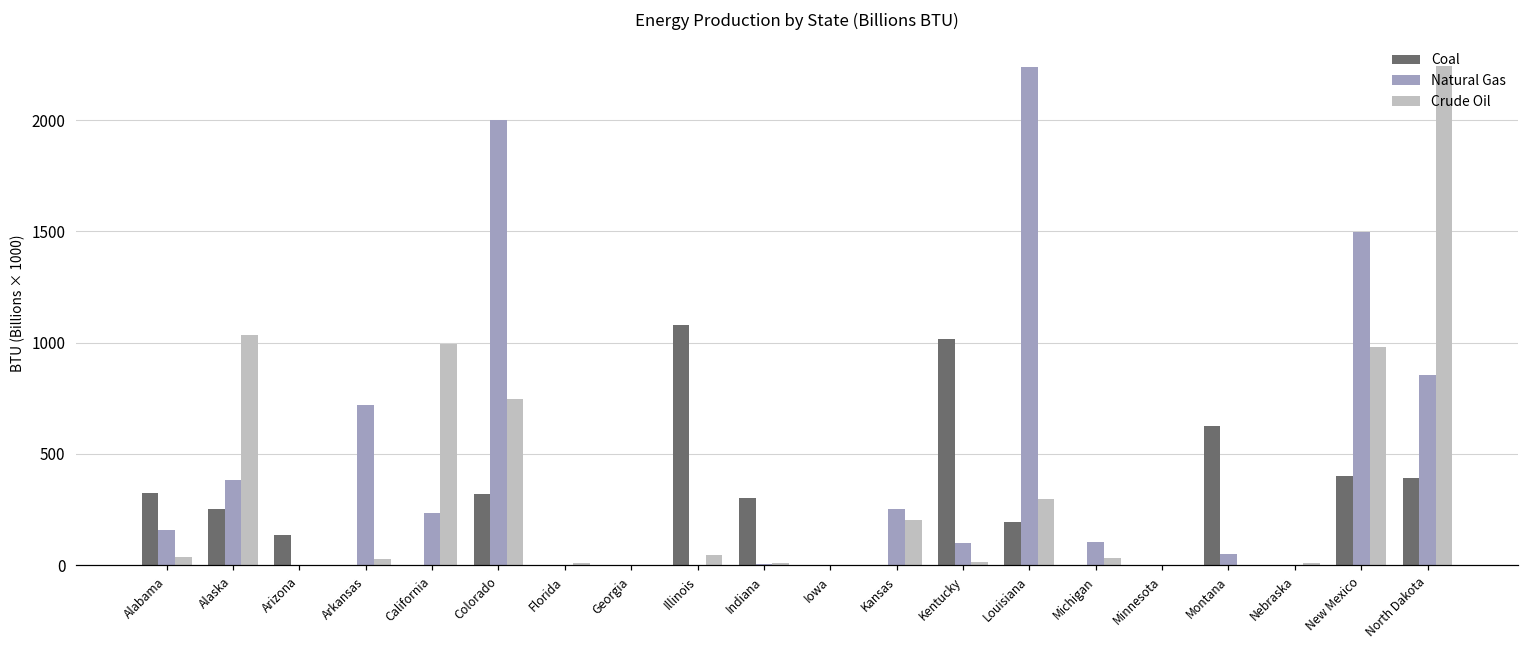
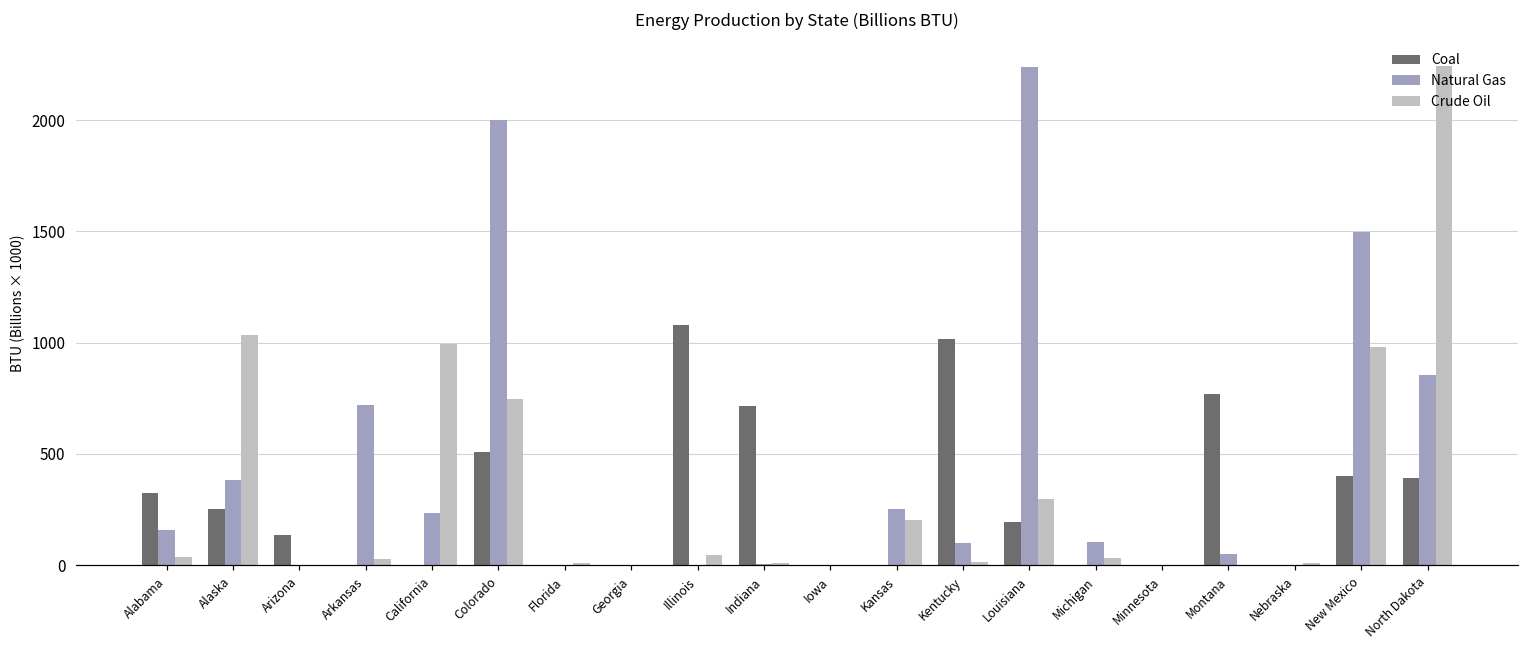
Coal, Colorado: 320 -> 510
Coal, Indiana: 300 -> 710
Coal, Montana: 620 -> 770
